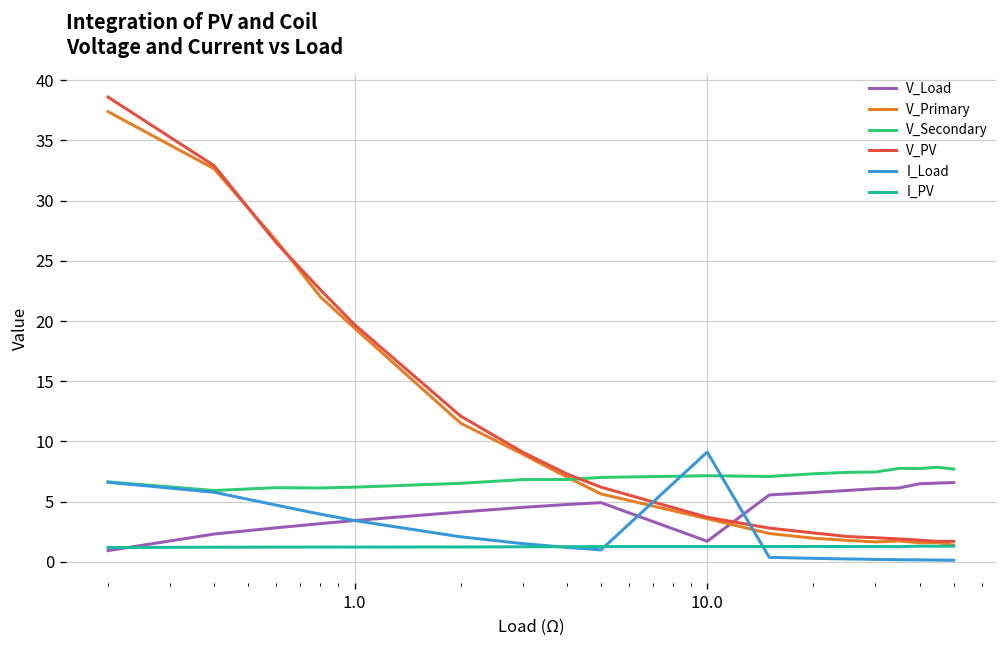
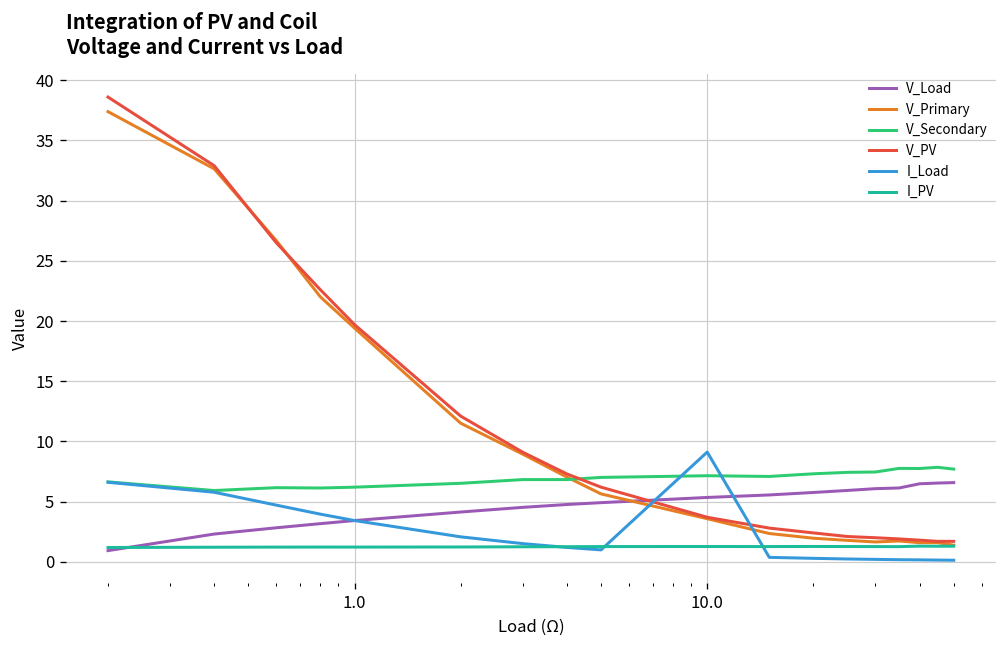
V_Load, 10.0: 1.7 -> 5.3
